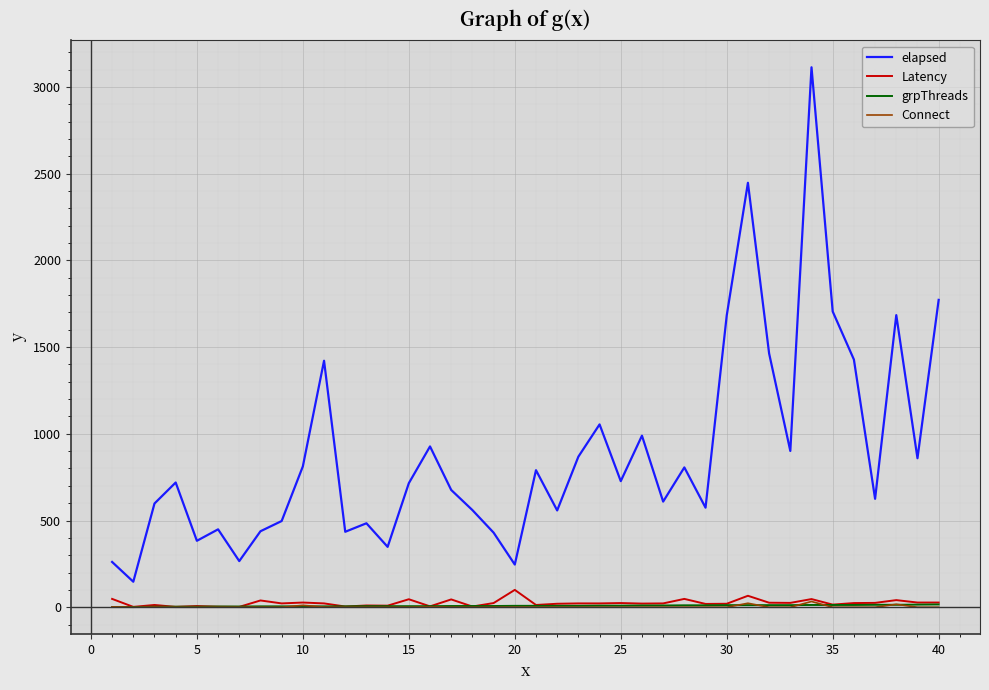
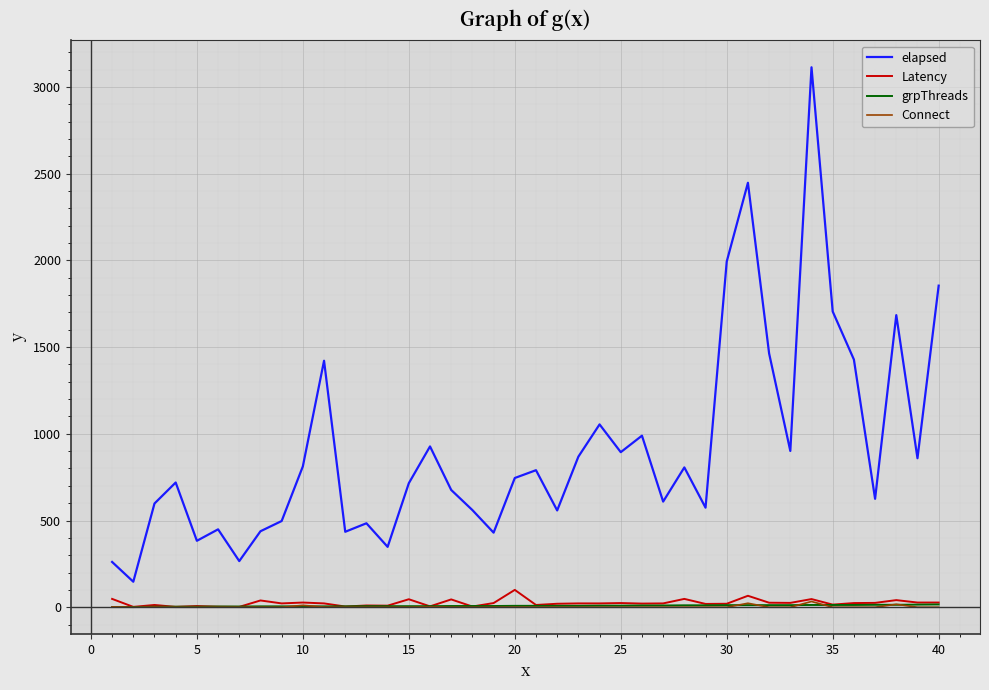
elapsed, 20: 250 -> 750
elapsed, 25: 730 -> 890
elapsed, 30: 1680 -> 1990
elapsed, 40: 1770 -> 1850
